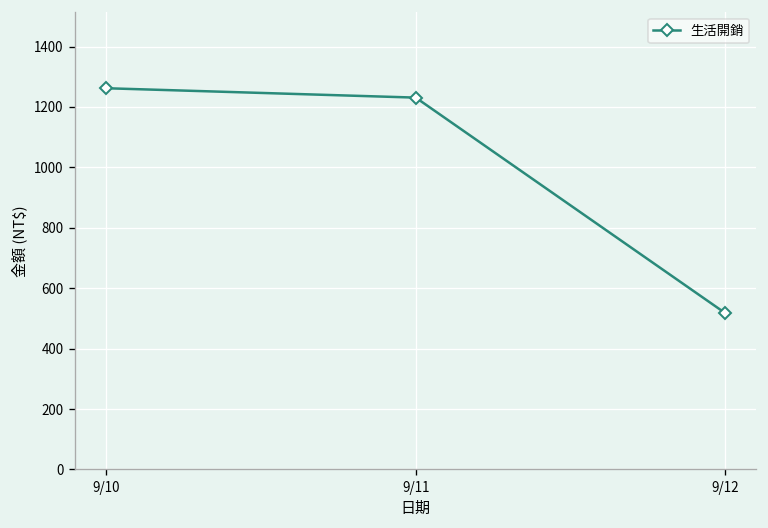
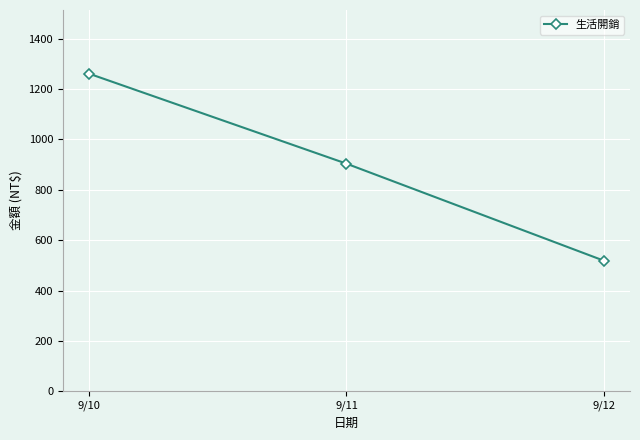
9/11: 1230 -> 900
